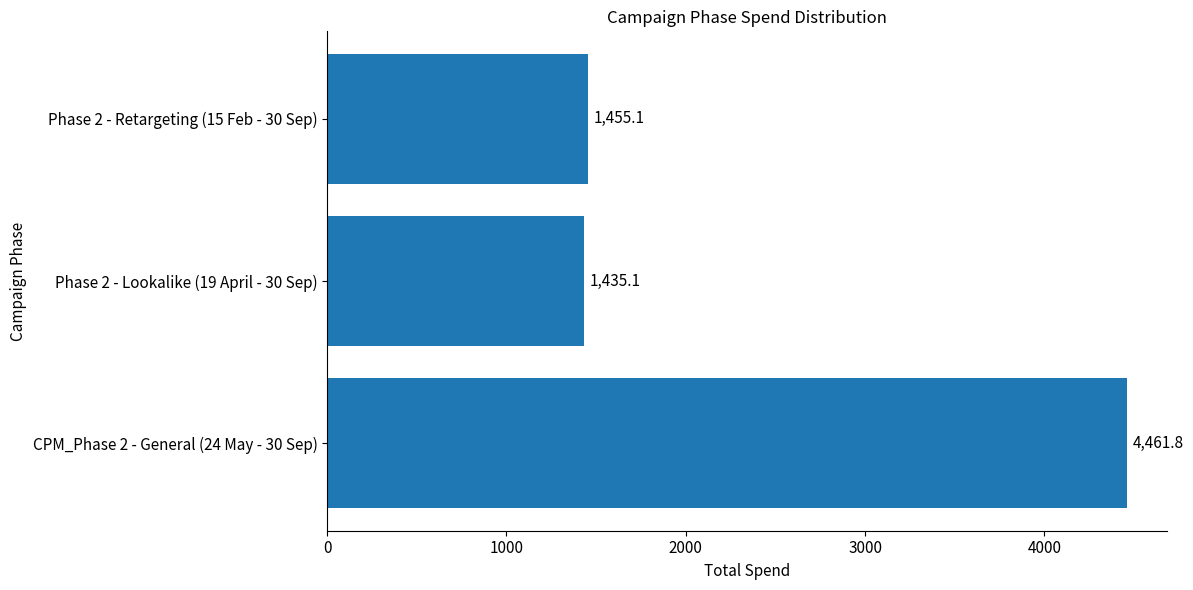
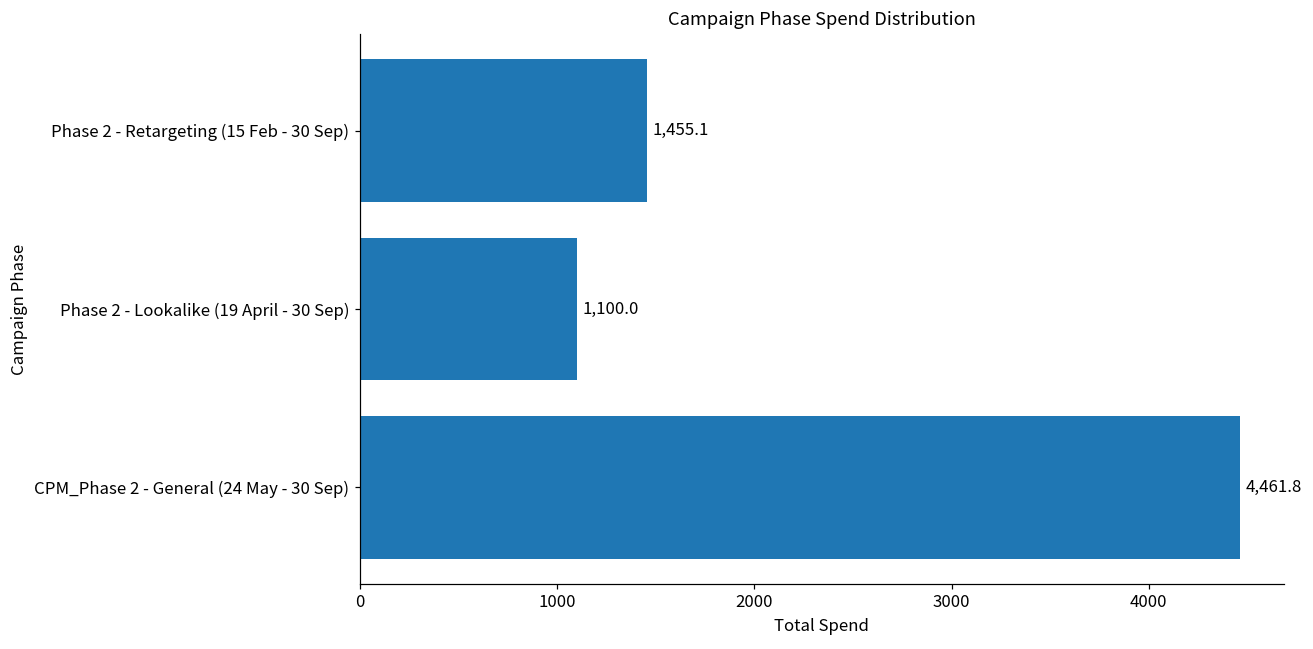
Phase 2 - Lookalike (19 April - 30 Sep): 1,435.1 -> 1,100.0
